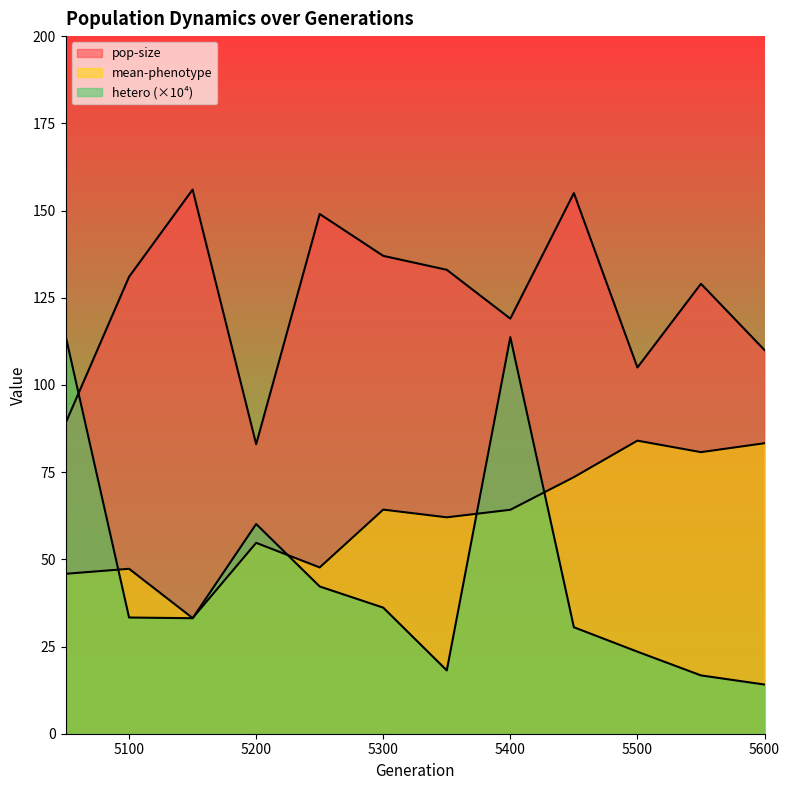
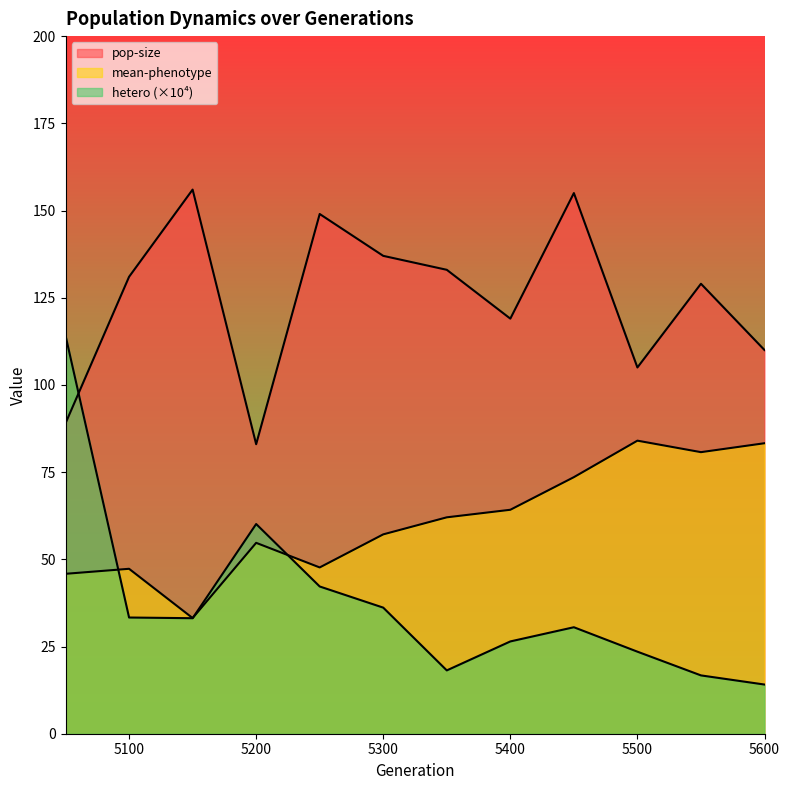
mean-phenotype, 5300: 64 -> 57
hetero (×10⁴), 5400: 114 -> 26
